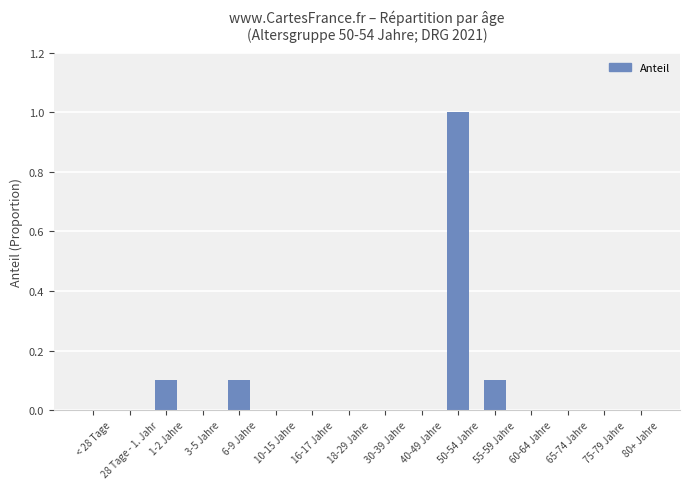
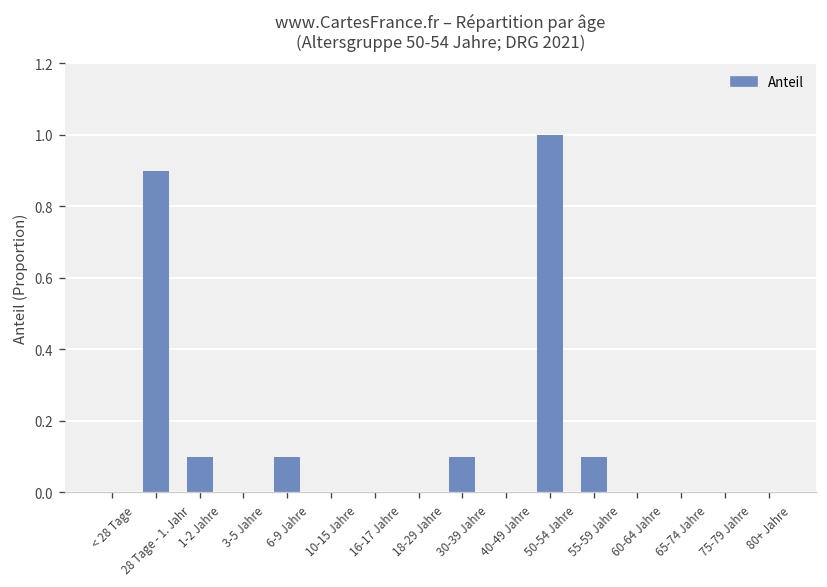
28 Tage - 1. Jahr: 0.0 -> 0.9
30-39 Jahre: 0.0 -> 0.1
